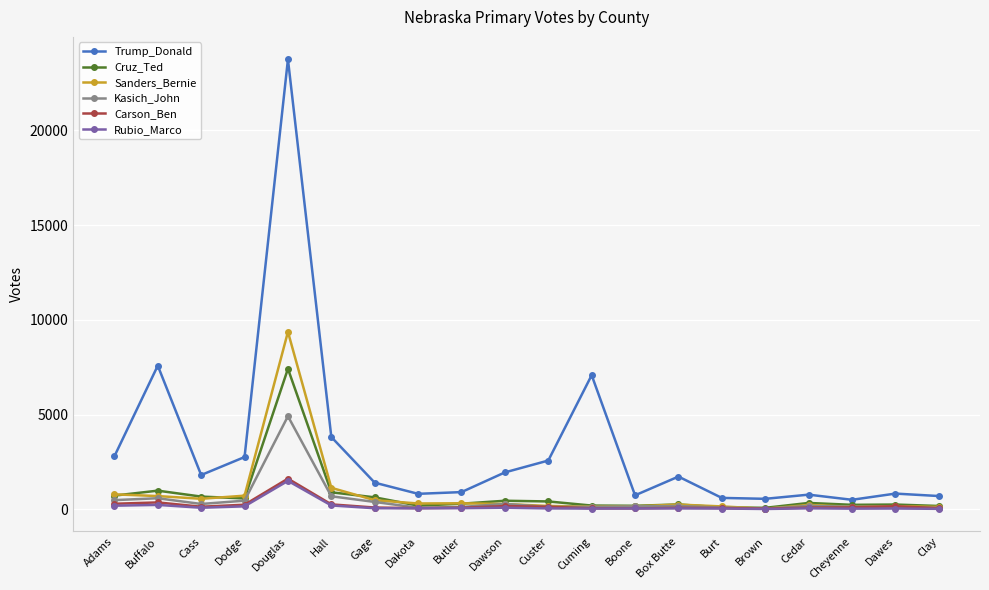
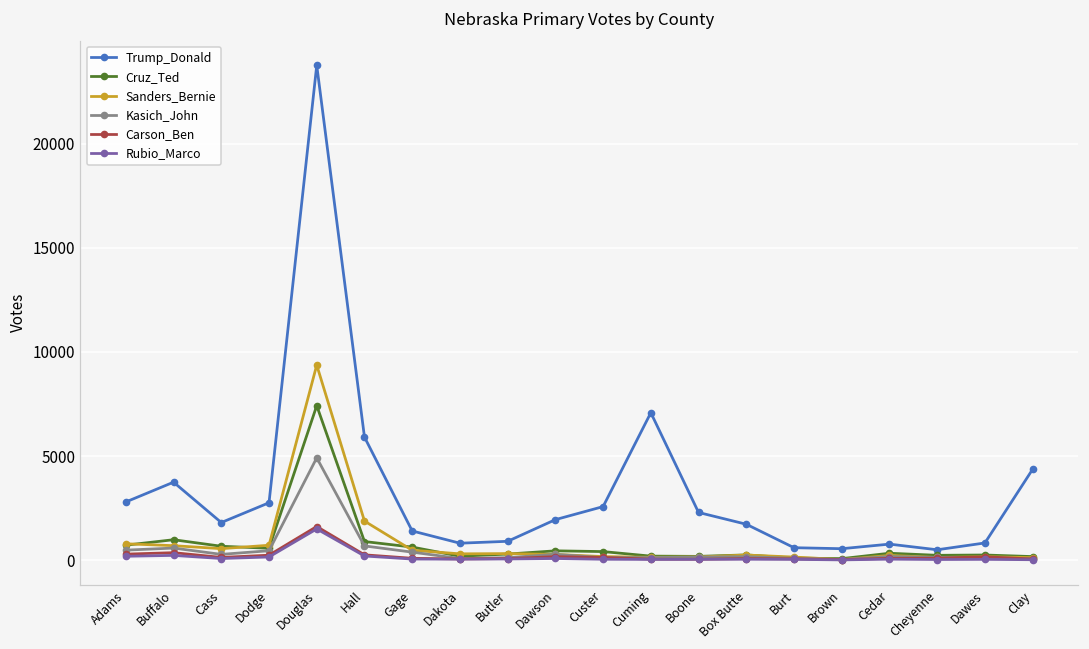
Trump_Donald, Buffalo: 7600 -> 3700
Trump_Donald, Hall: 3800 -> 5900
Sanders_Bernie, Hall: 1100 -> 1900
Trump_Donald, Boone: 700 -> 2300
Trump_Donald, Clay: 700 -> 4400
